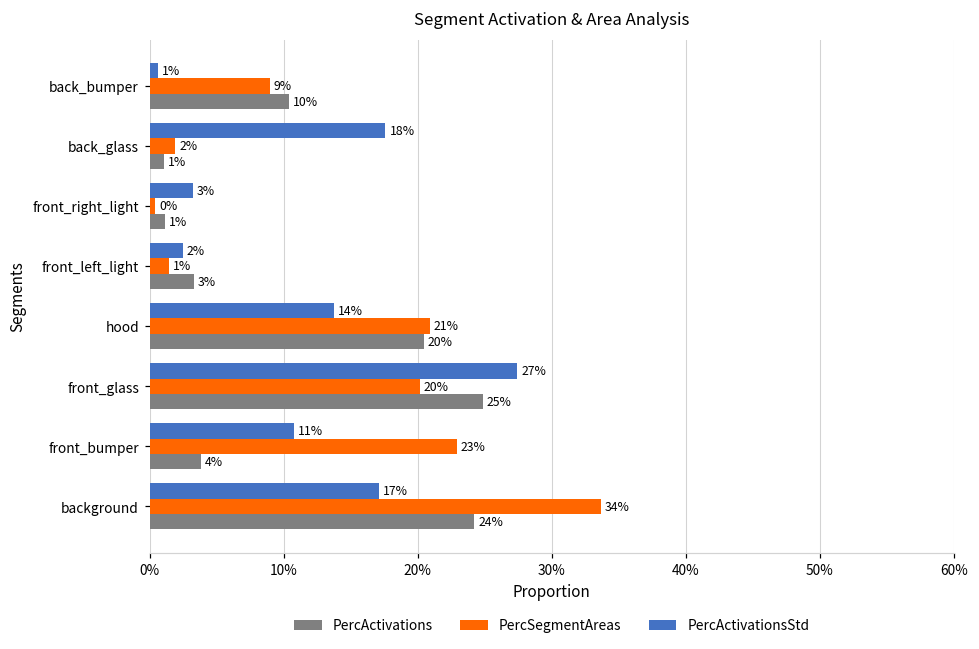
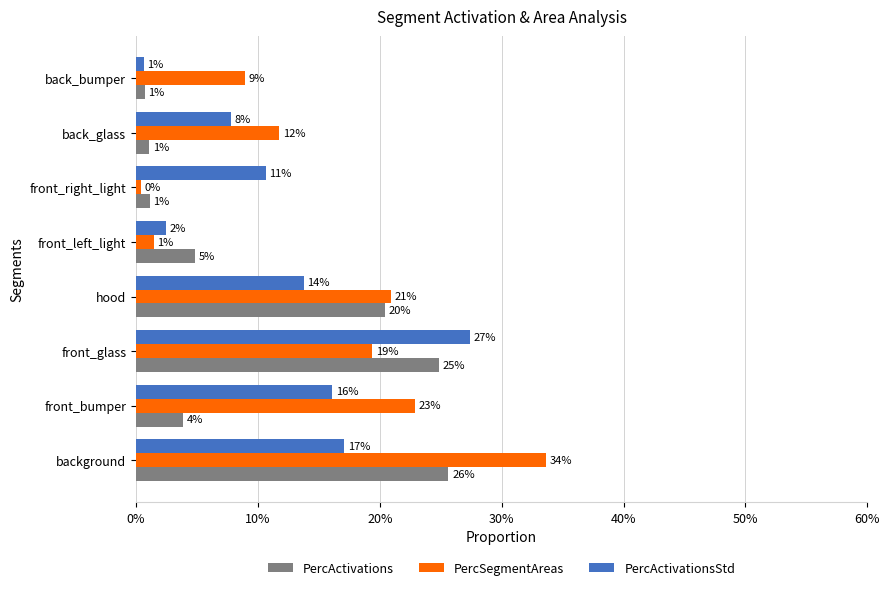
PercActivations, back_bumper: 10% -> 1%
PercActivationsStd, back_glass: 18% -> 8%
PercSegmentAreas, back_glass: 2% -> 12%
PercActivationsStd, front_right_light: 3% -> 11%
PercActivations, front_left_light: 3% -> 5%
PercSegmentAreas, front_glass: 20% -> 19%
PercActivationsStd, front_bumper: 11% -> 16%
PercActivations, background: 24% -> 26%
